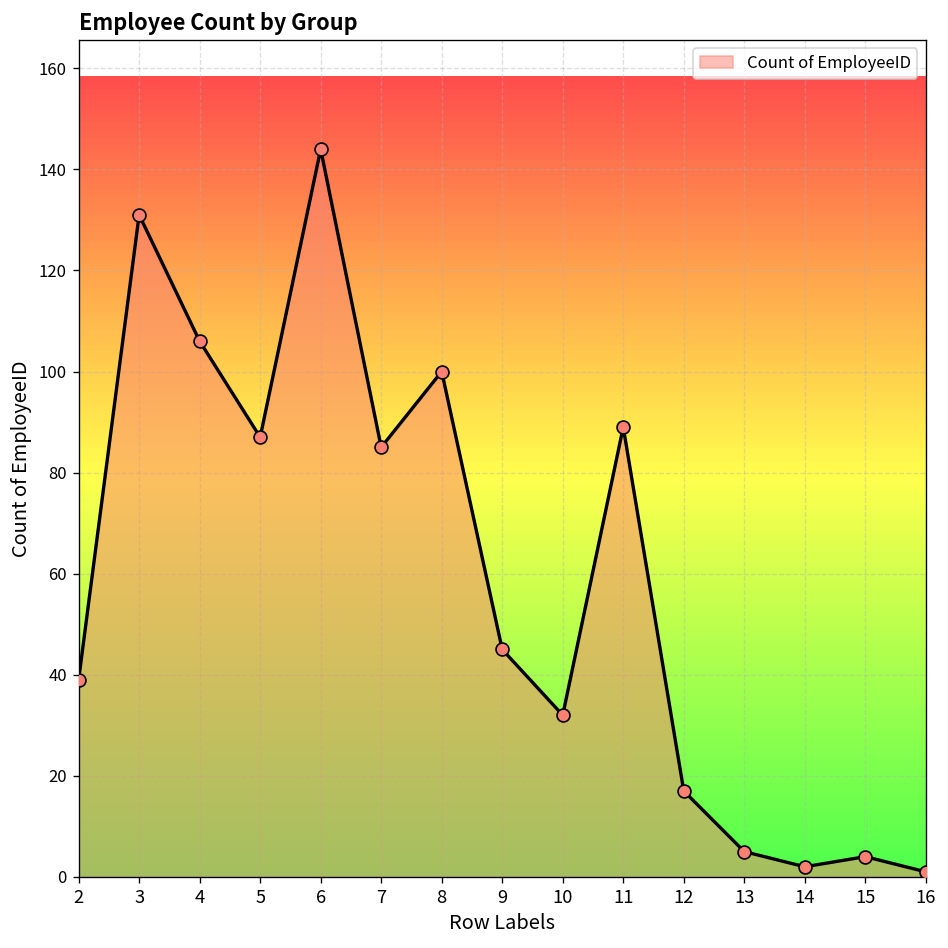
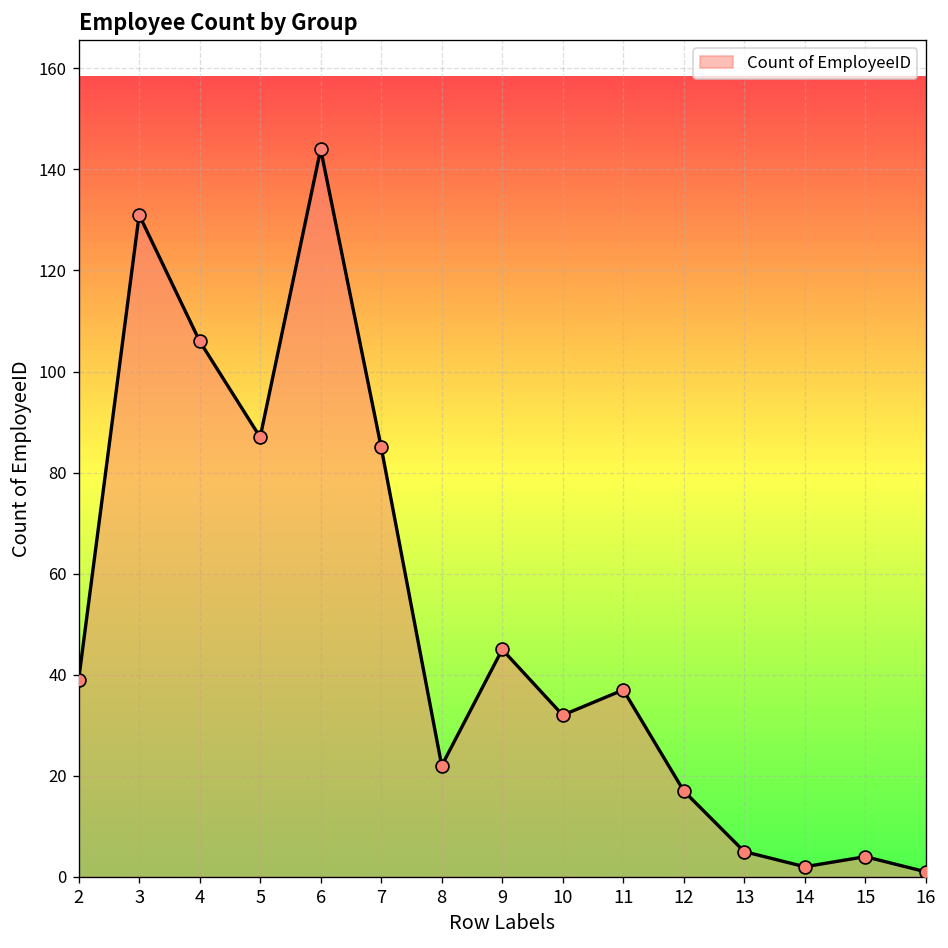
8: 100 -> 22
11: 89 -> 37
